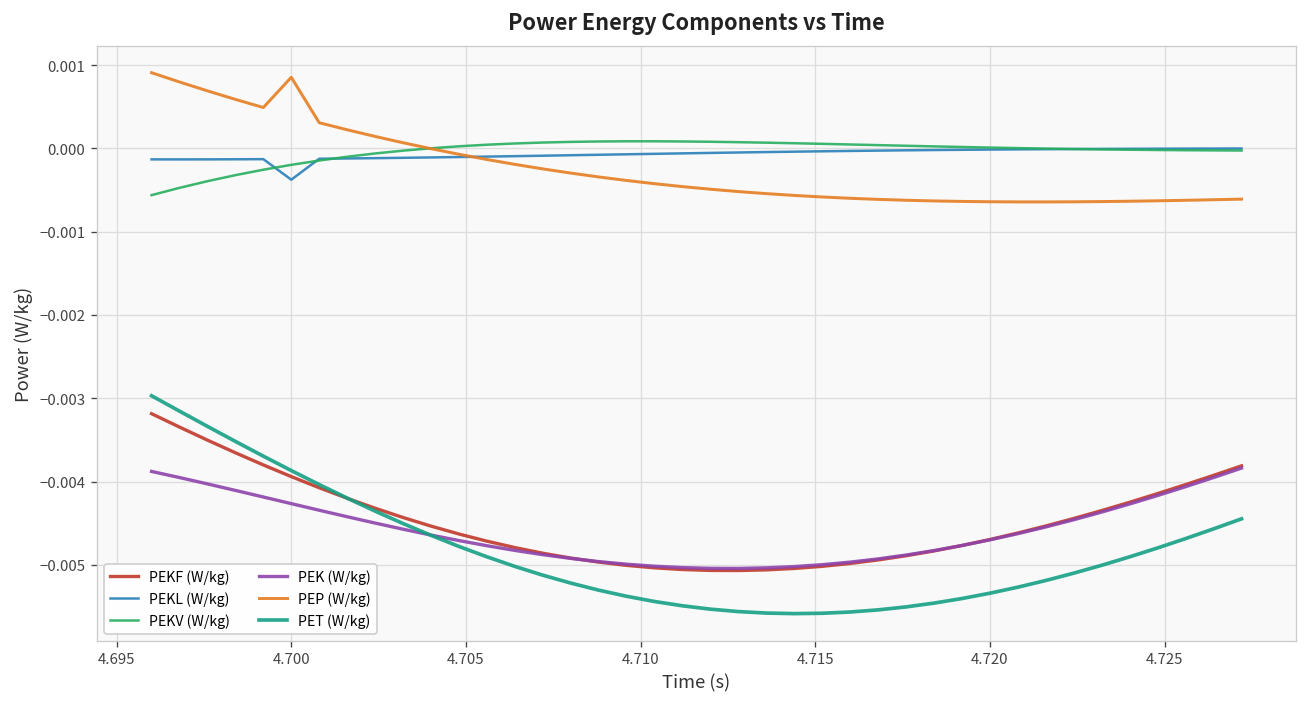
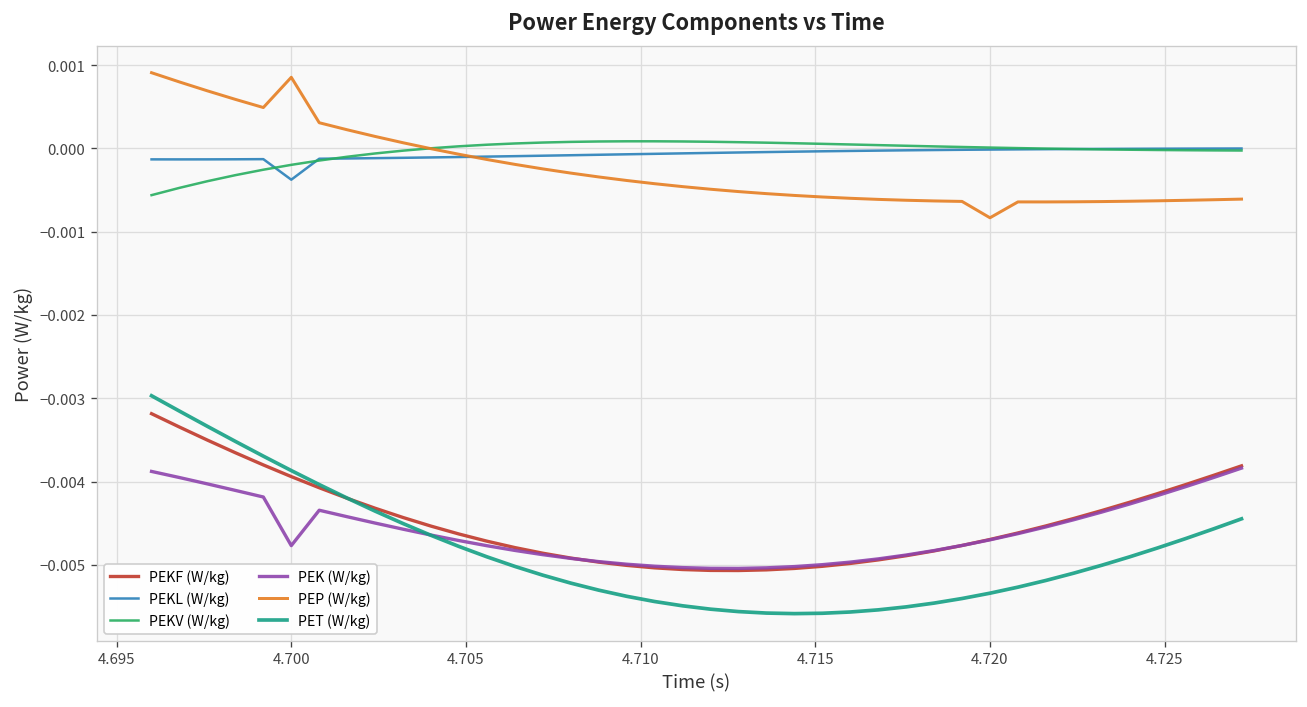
PEK (W/kg), 4.700: -0.0043 -> -0.0048
PEP (W/kg), 4.720: -0.0006 -> -0.0008
